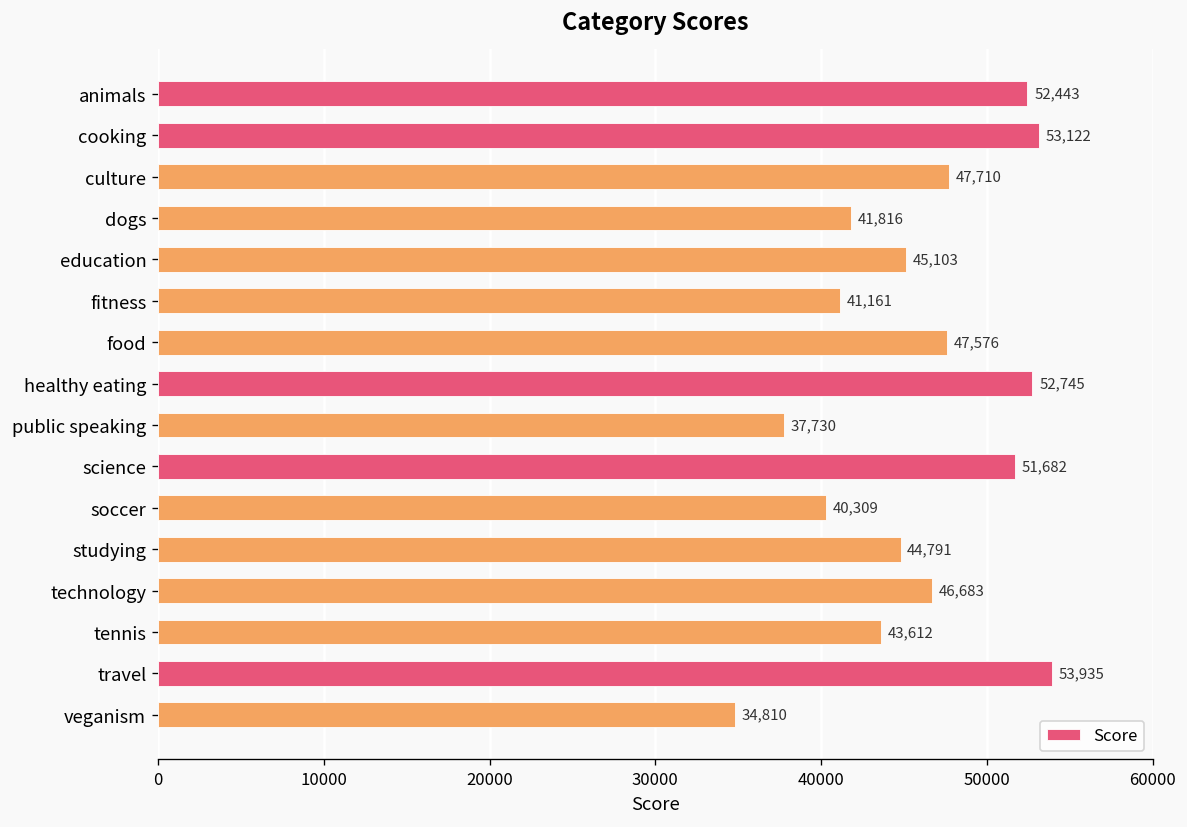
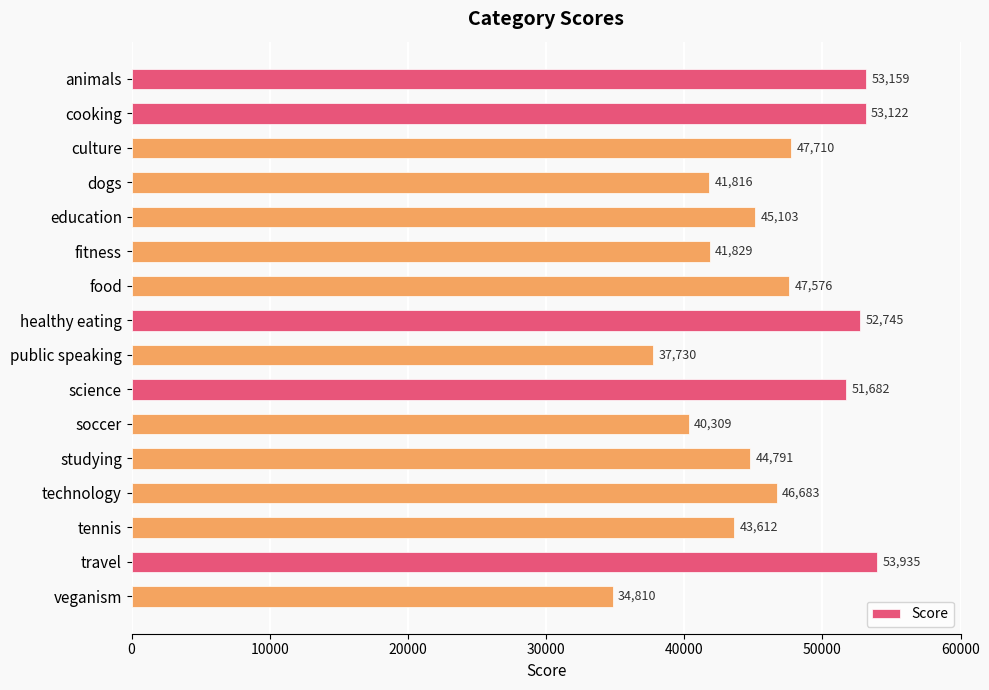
animals: 52,443 -> 53,159
fitness: 41,161 -> 41,829
